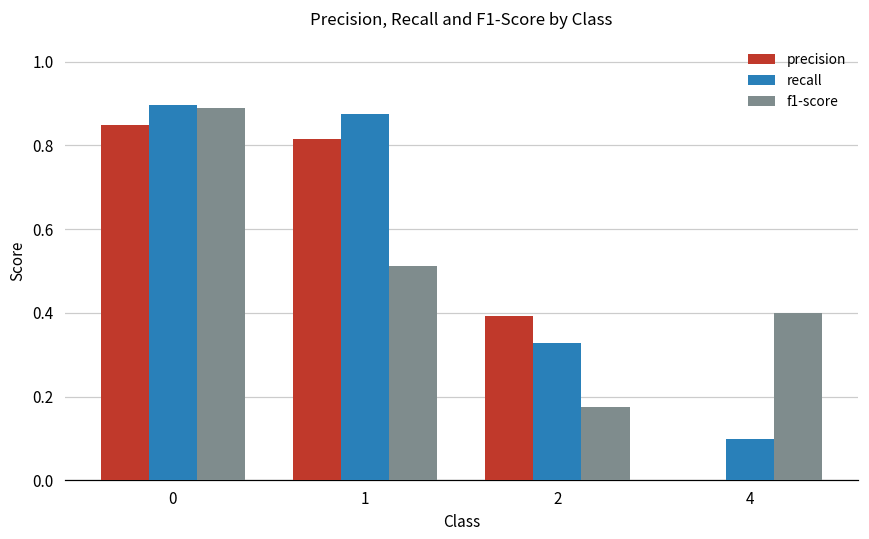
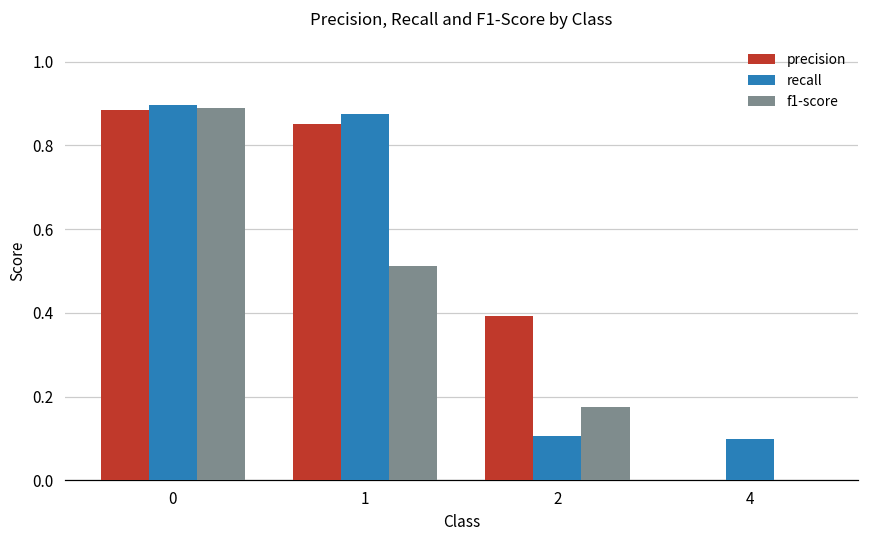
precision, 0: 0.85 -> 0.88
precision, 1: 0.81 -> 0.85
recall, 2: 0.33 -> 0.11
f1-score, 4: 0.4 -> 0.0
